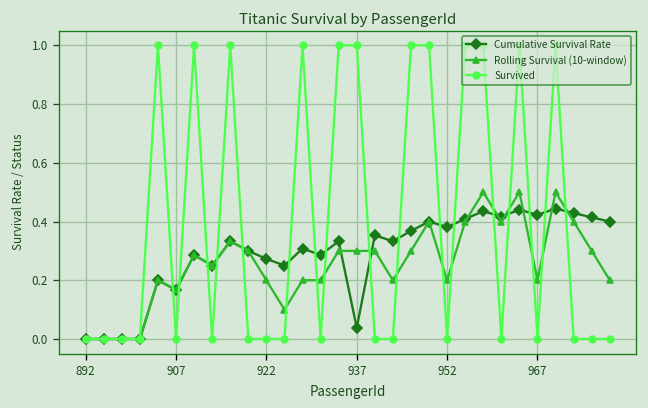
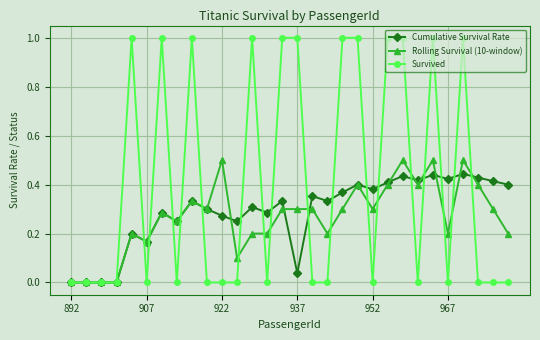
Rolling Survival (10-window), 922: 0.2 -> 0.5
Rolling Survival (10-window), 952: 0.2 -> 0.3
